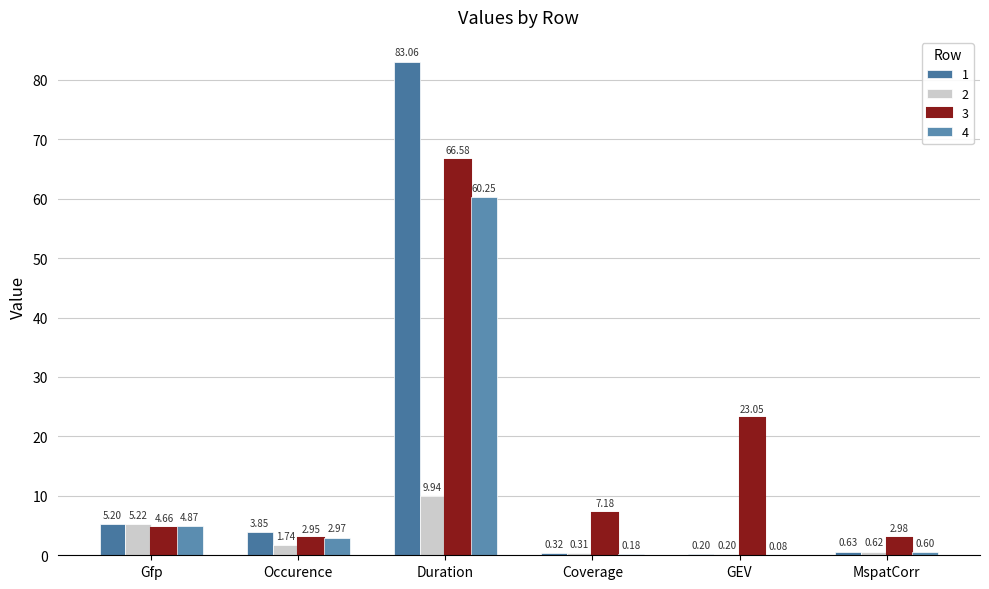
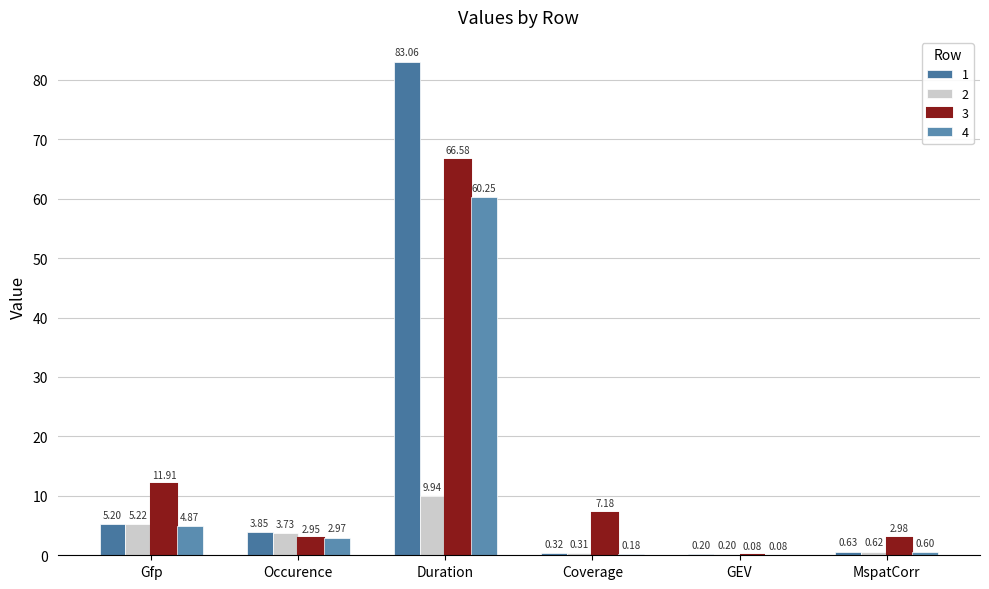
3, Gfp: 4.66 -> 11.91
2, Occurence: 1.74 -> 3.73
3, GEV: 23.05 -> 0.08
